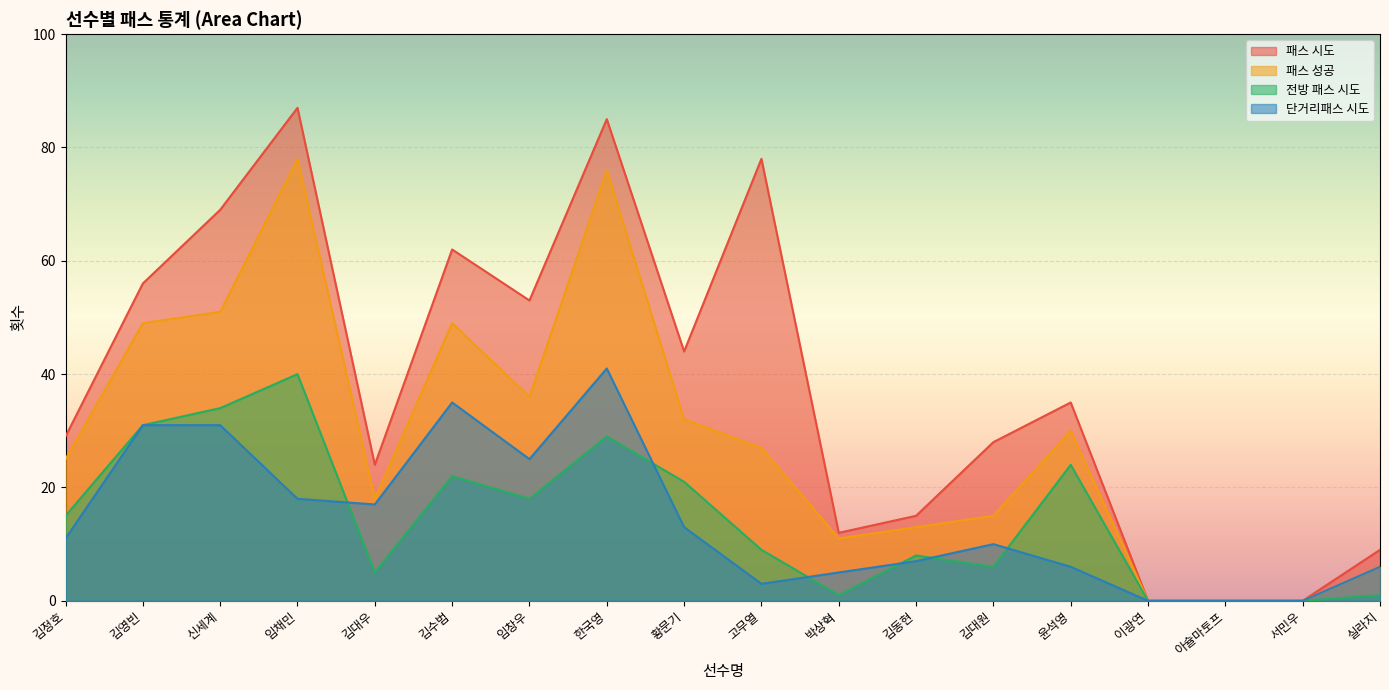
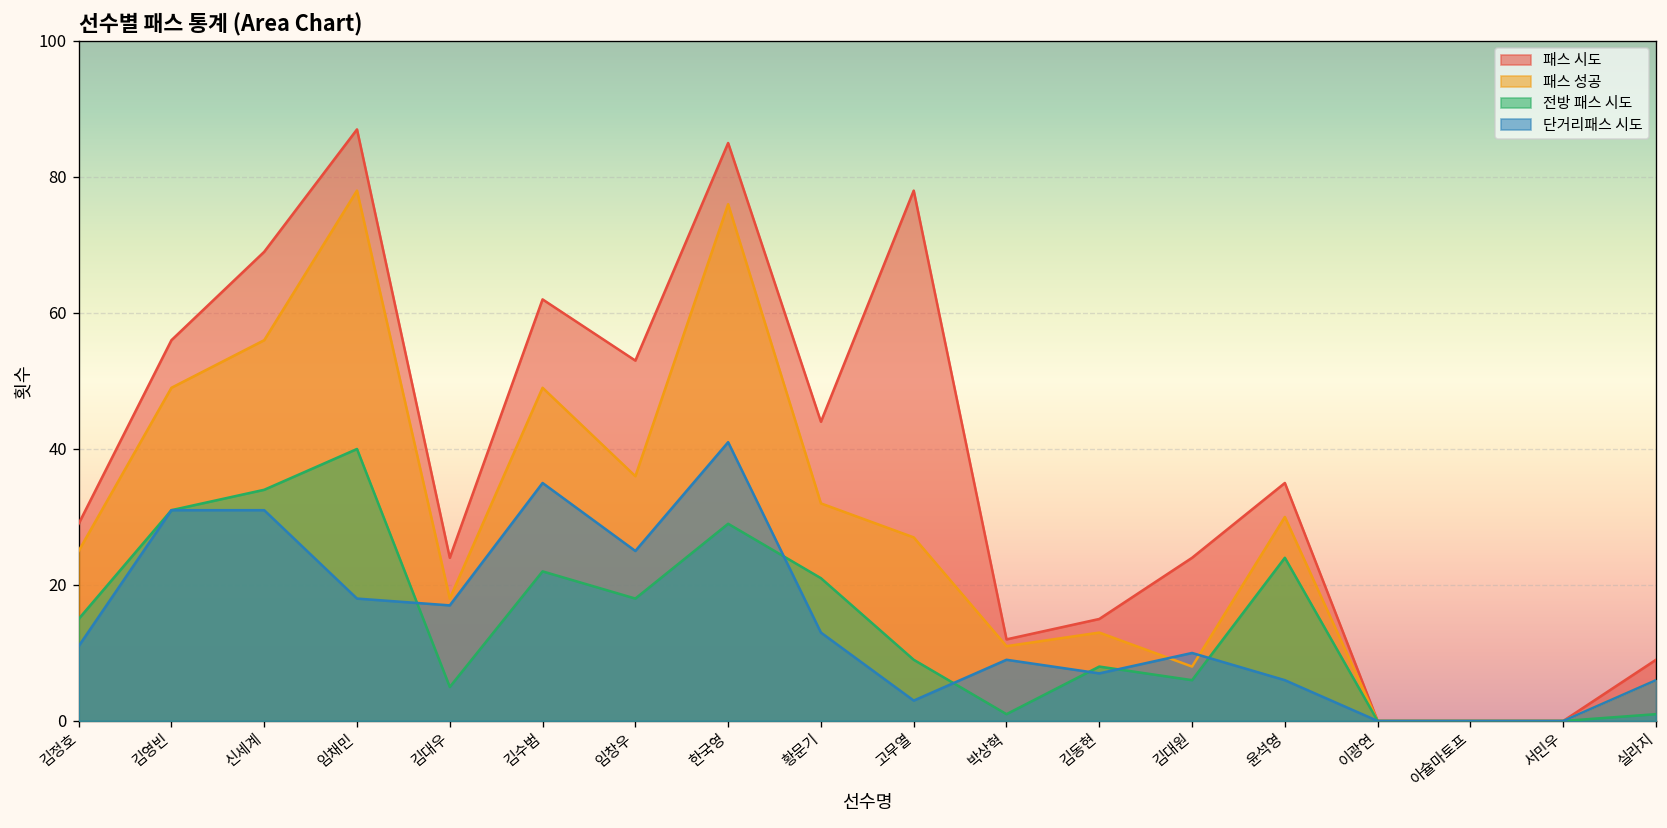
패스 성공, 신세계: 51 -> 56
단거리패스 시도, 박상혁: 5 -> 9
패스 시도, 김대원: 28 -> 24
패스 성공, 김대원: 15 -> 8
